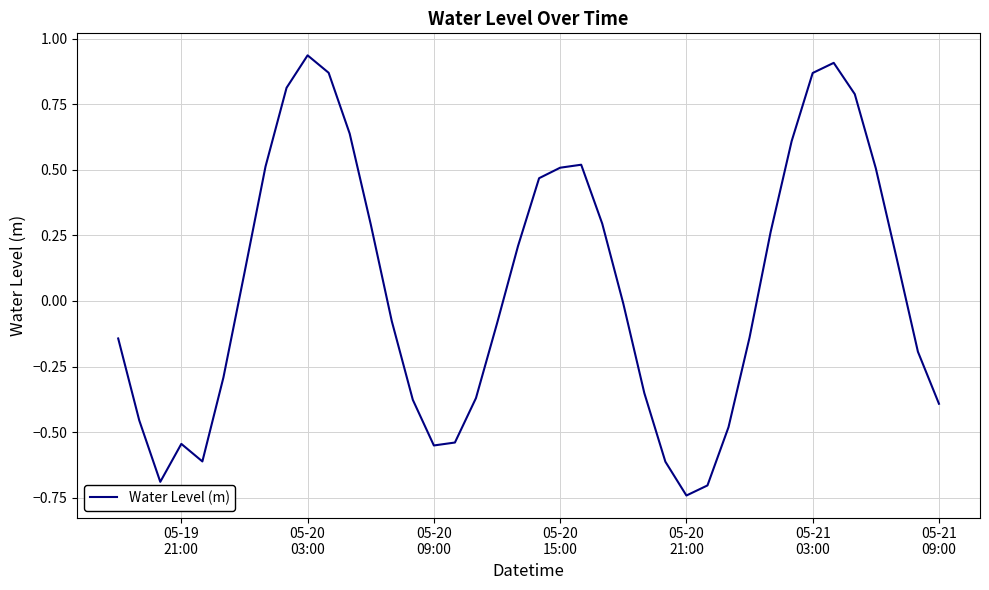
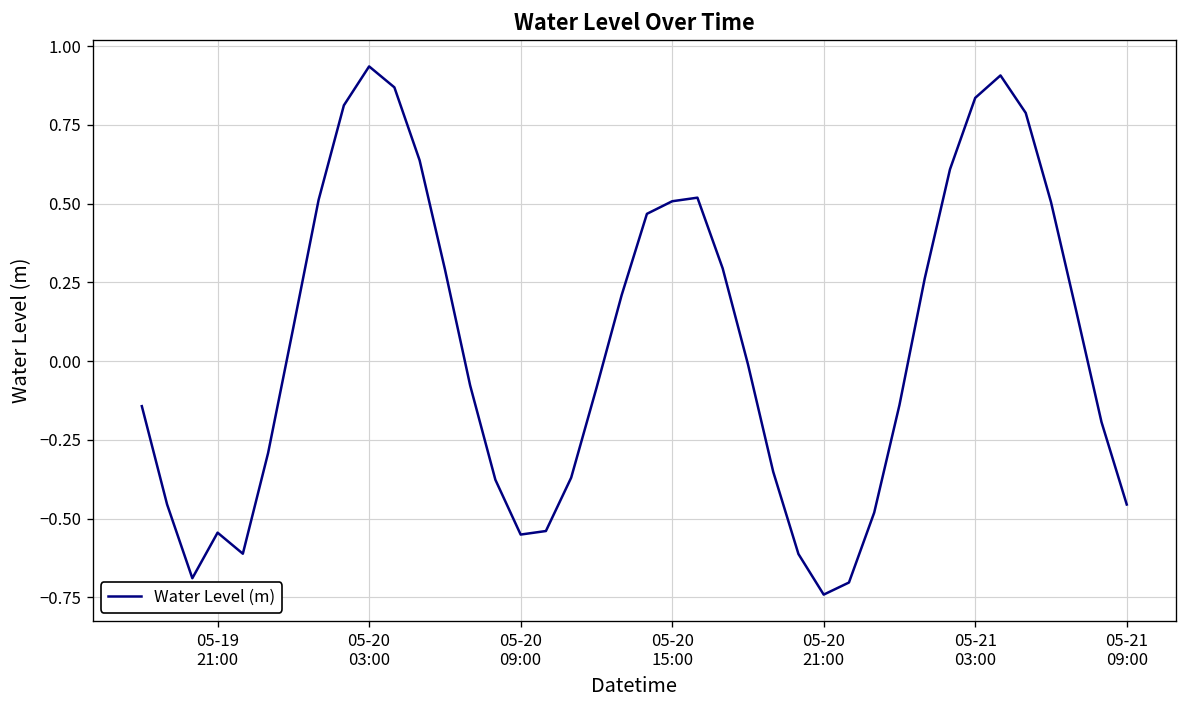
05-21 03:00: 0.87 -> 0.84
05-21 09:00: -0.39 -> -0.46
